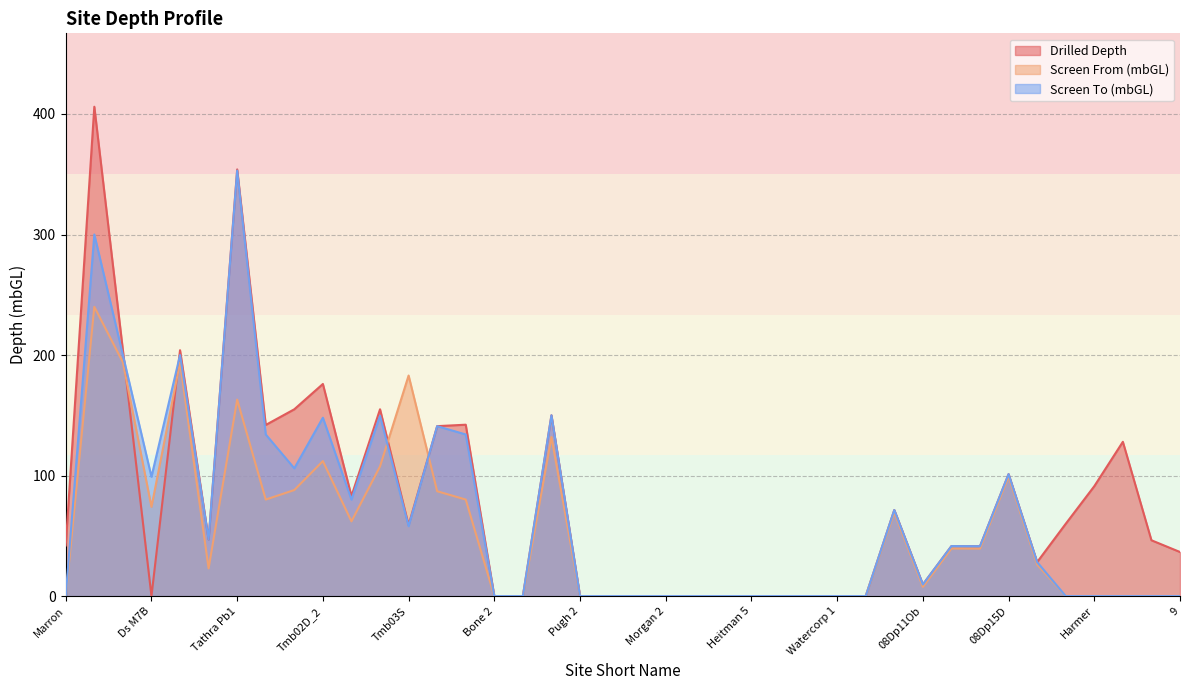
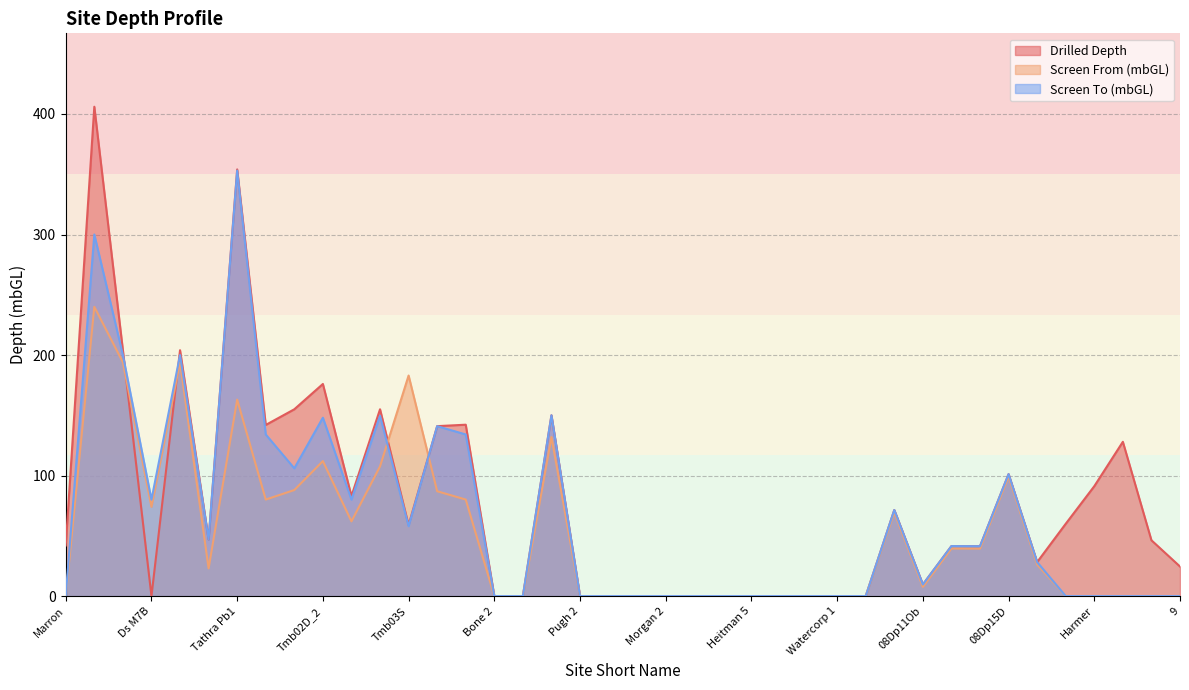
Screen To (mbGL), Ds M7B: 99 -> 80
Drilled Depth, 9: 37 -> 25
